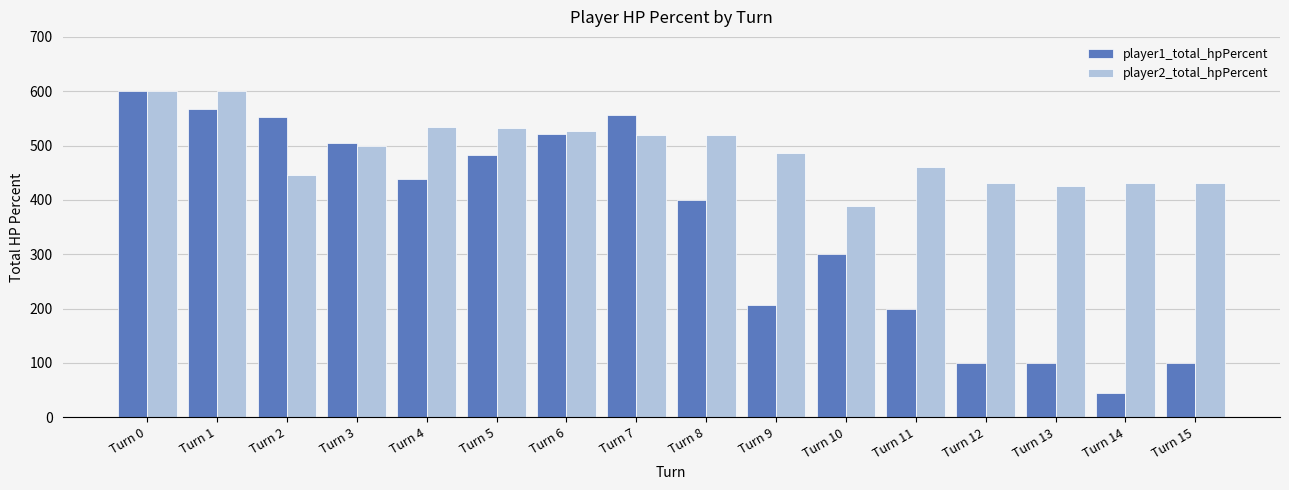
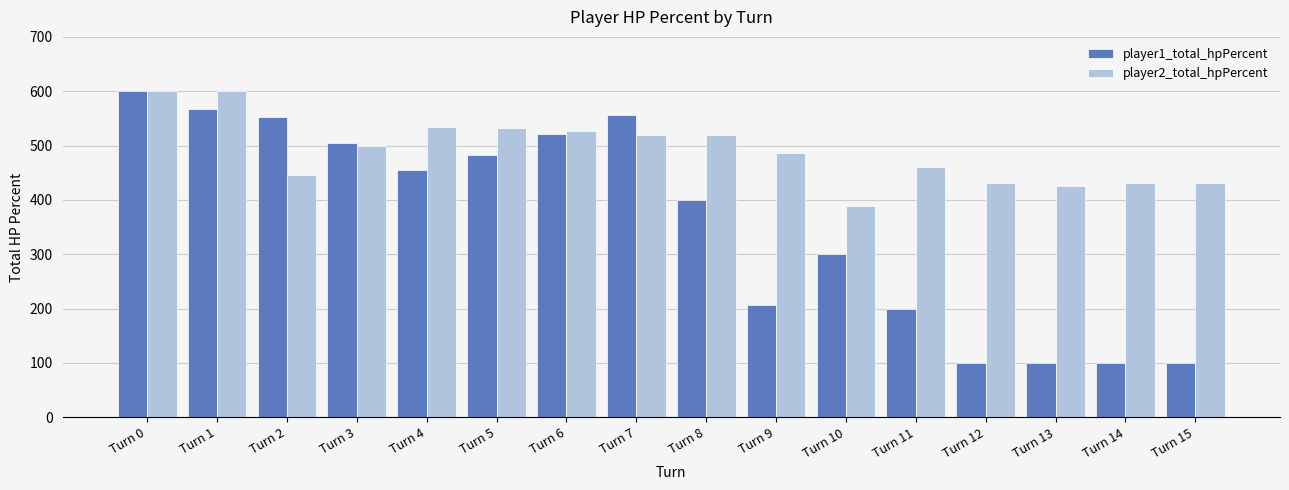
player1_total_hpPercent, Turn 4: 440 -> 460
player1_total_hpPercent, Turn 14: 40 -> 100
